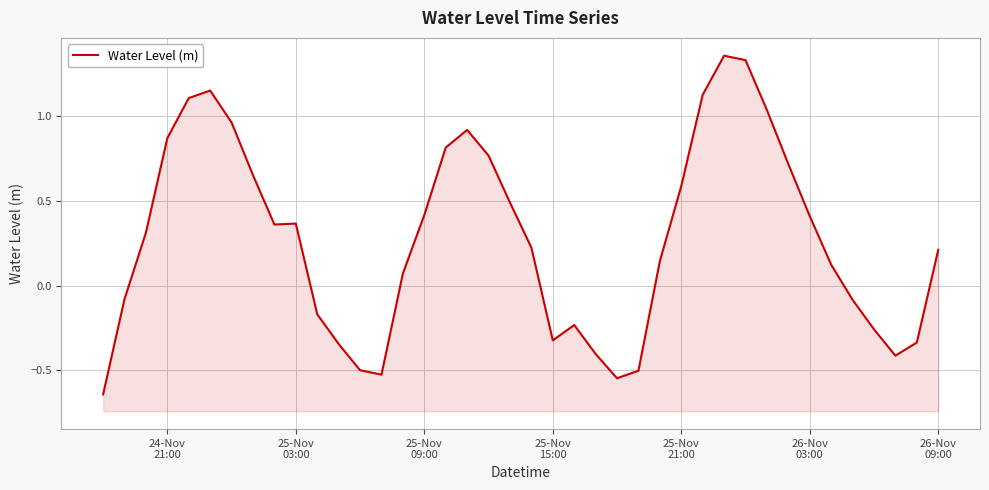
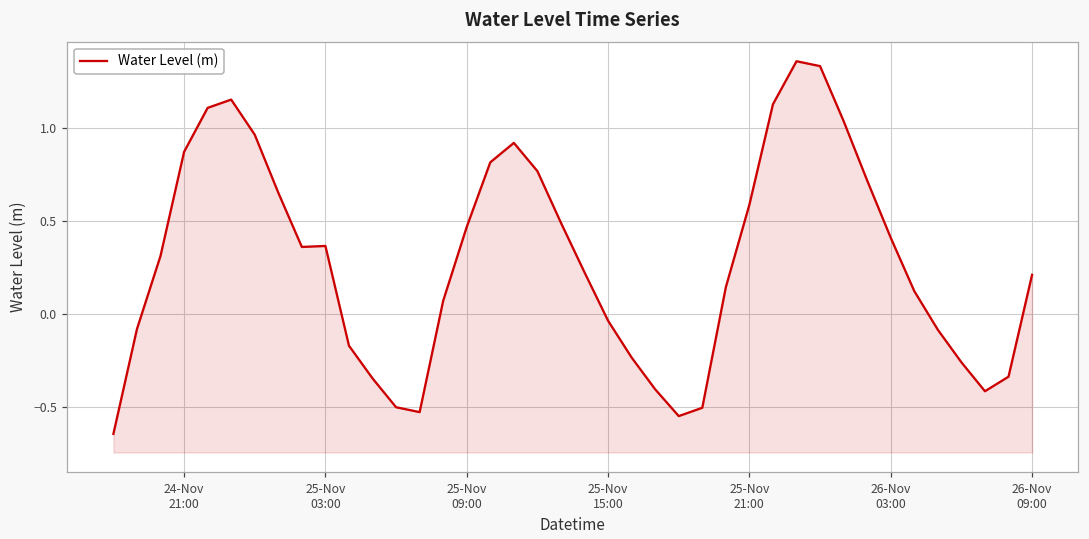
25-Nov 09:00: 0.42 -> 0.47
25-Nov 15:00: -0.32 -> -0.03
